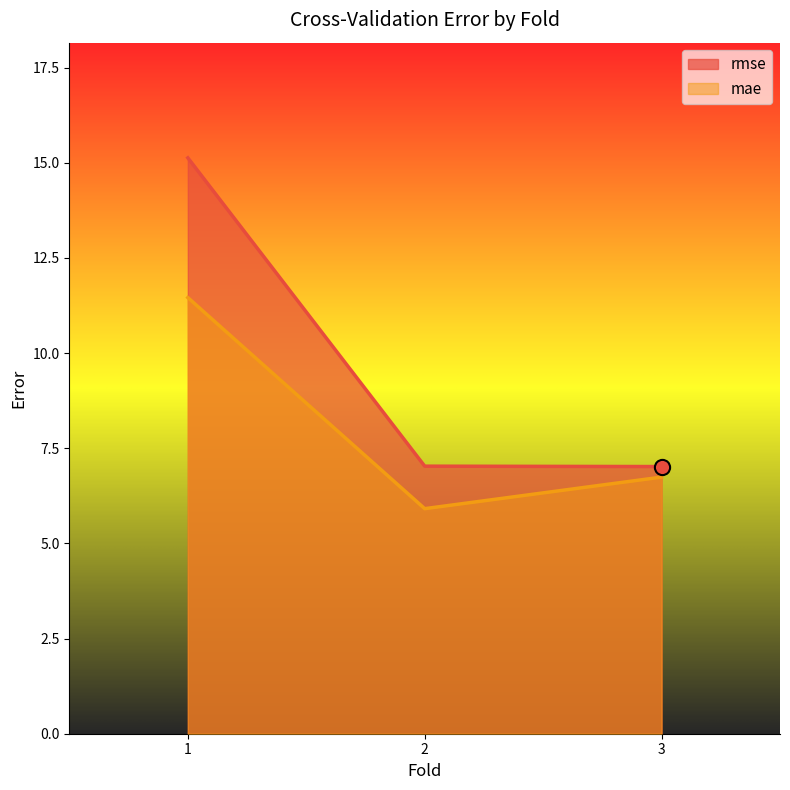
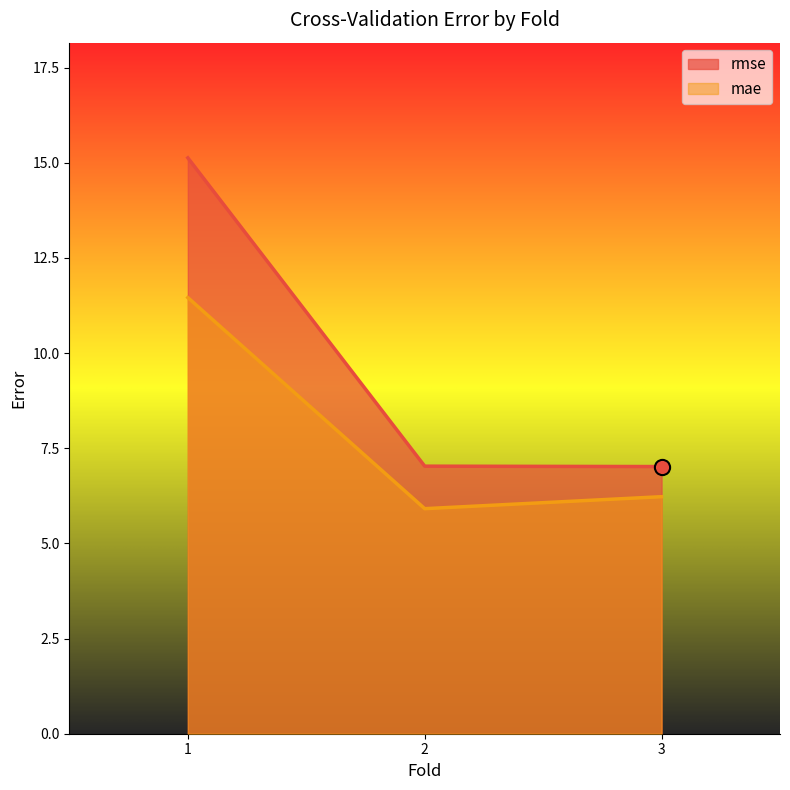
mae, 3: 6.7 -> 6.2
